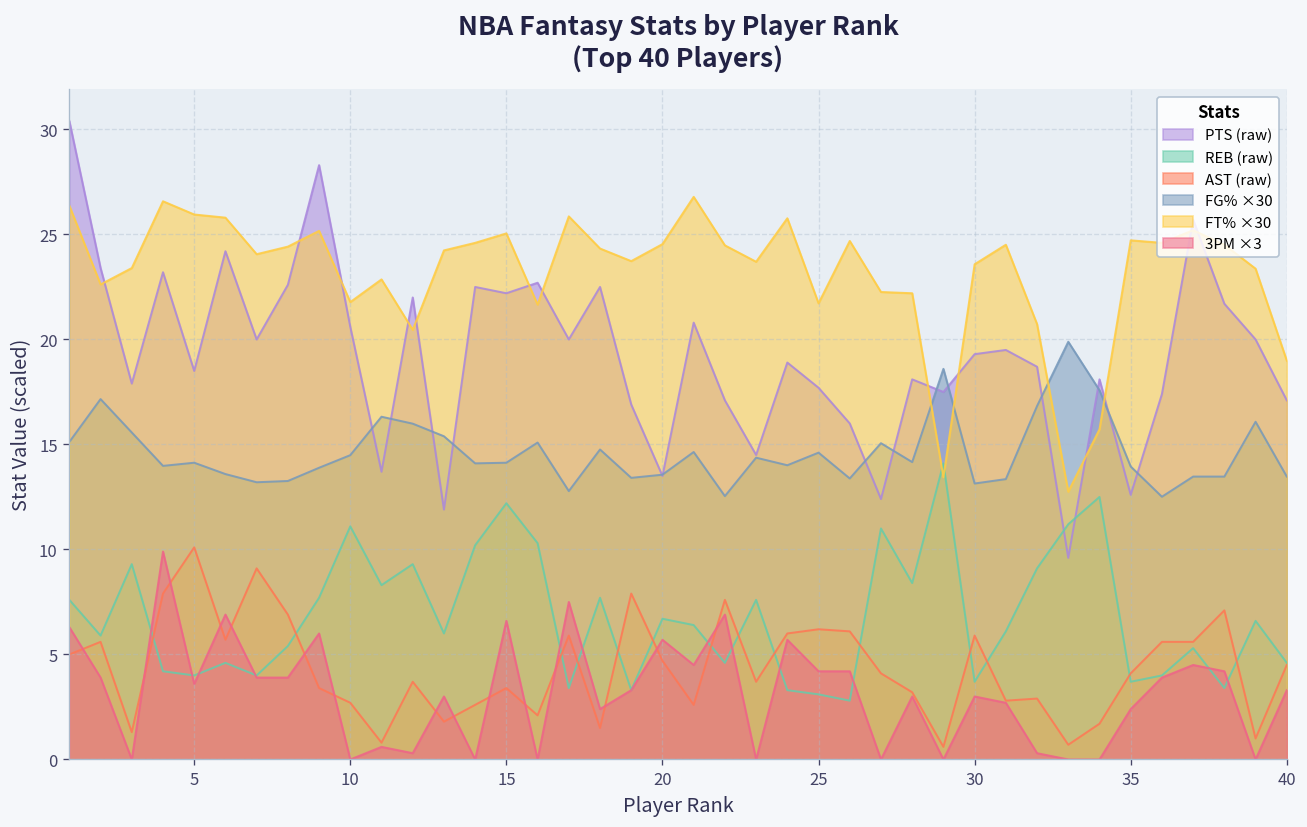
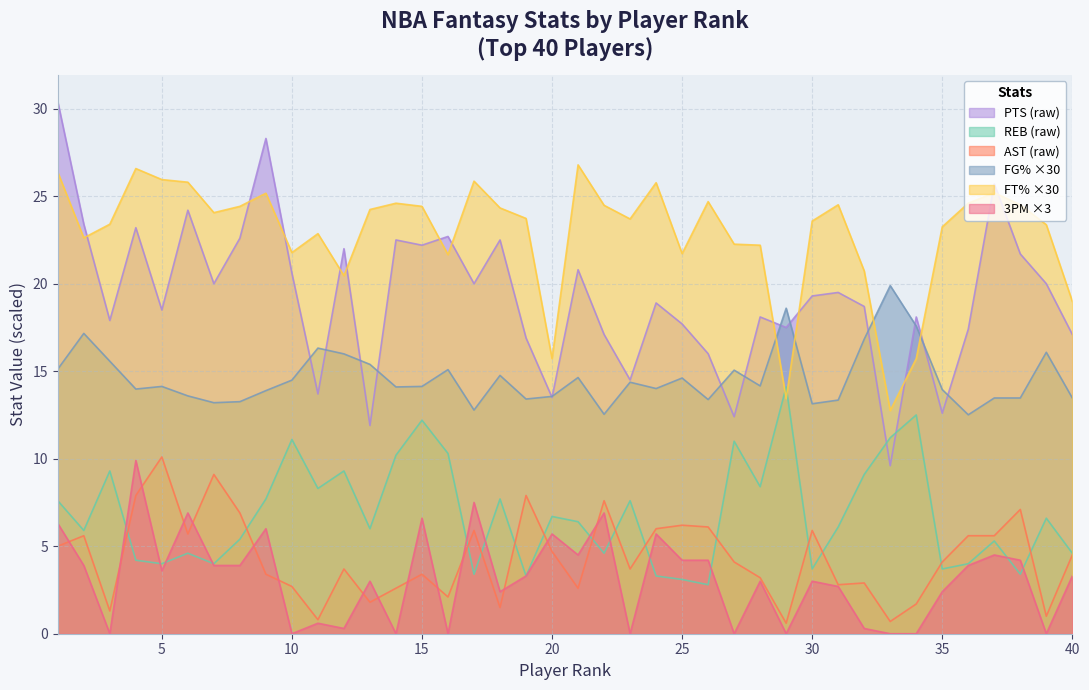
FT% ×30, 15: 25.0 -> 24.4
FT% ×30, 20: 24.5 -> 15.7
FT% ×30, 35: 24.7 -> 23.3
